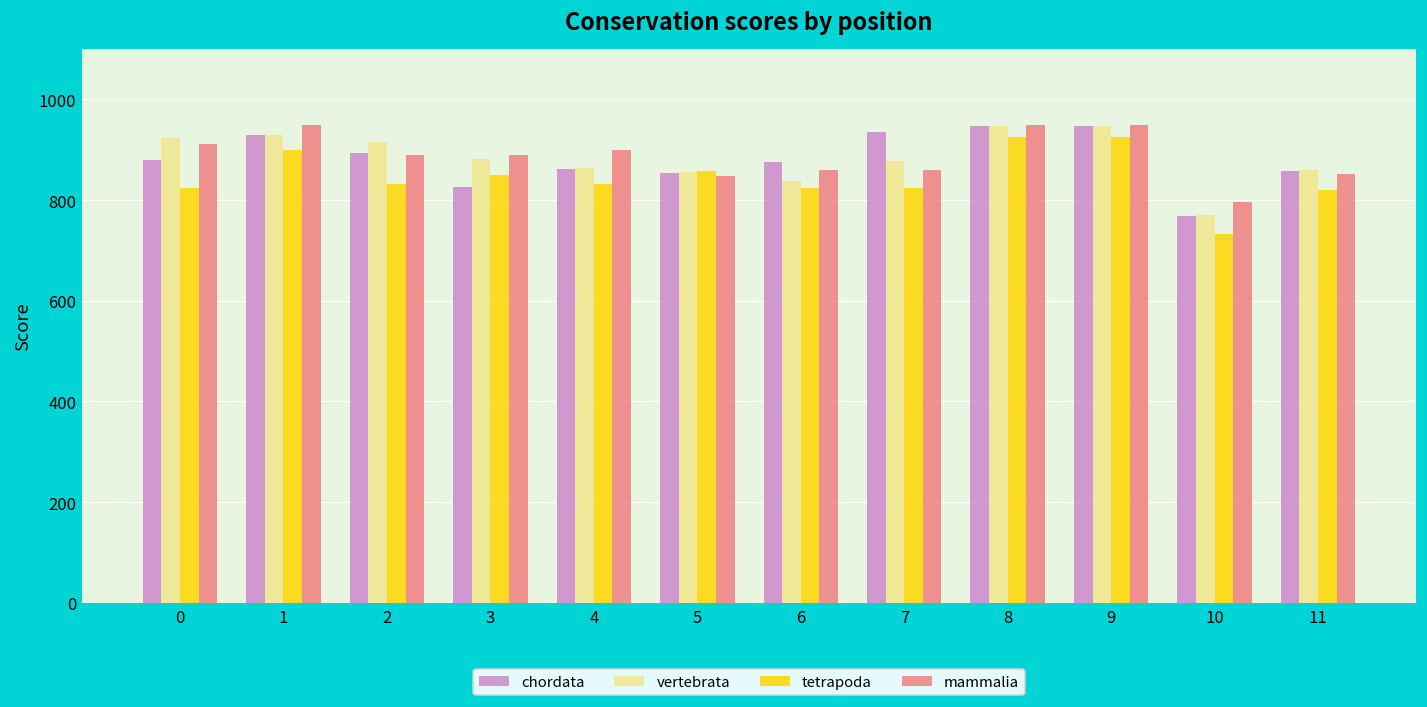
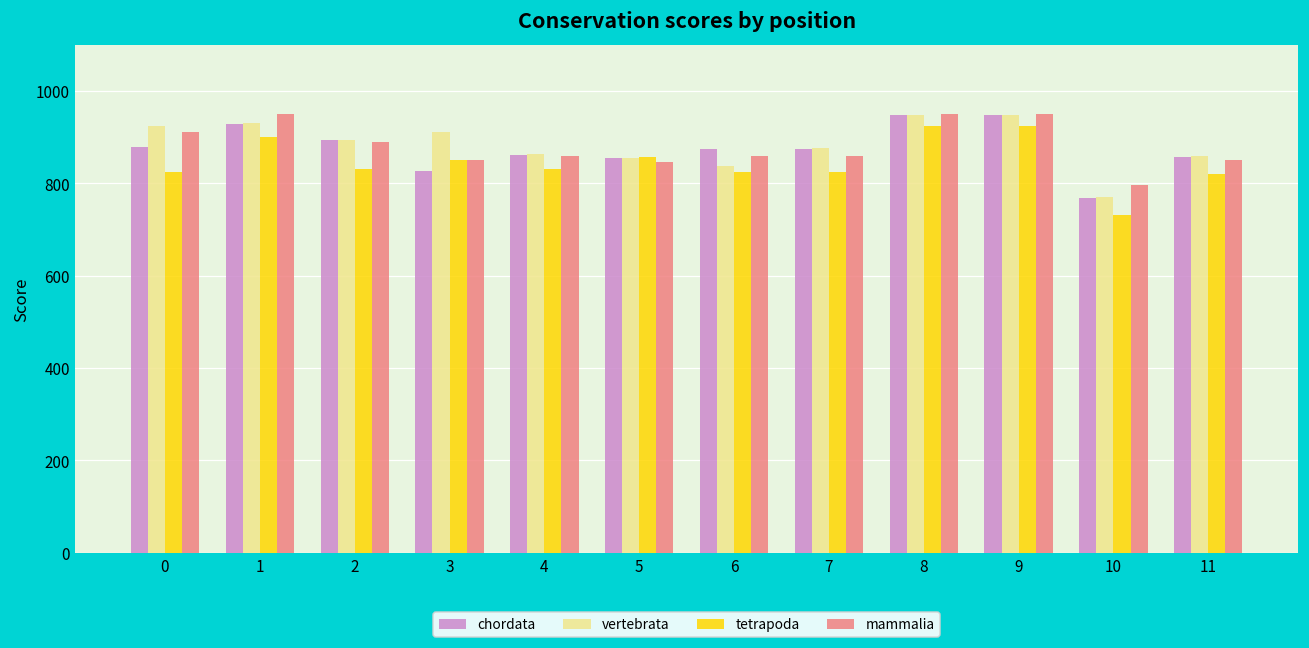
vertebrata, 2: 920 -> 900
vertebrata, 3: 880 -> 910
mammalia, 3: 890 -> 850
mammalia, 4: 900 -> 860
chordata, 7: 940 -> 880
